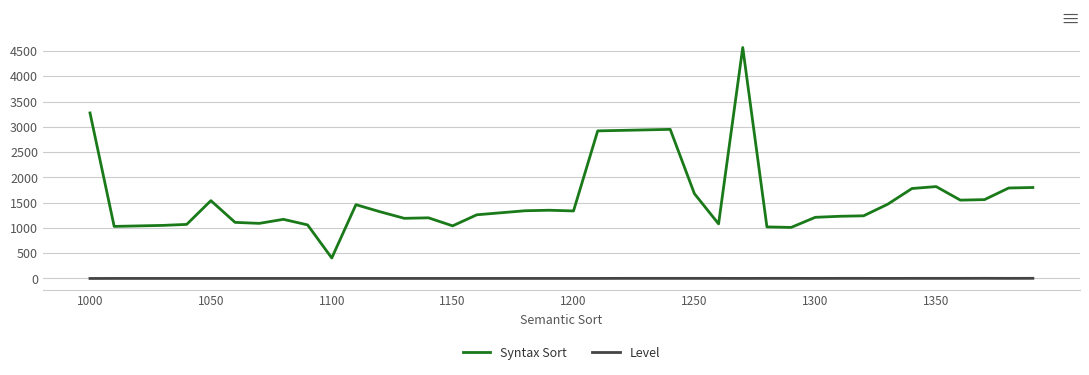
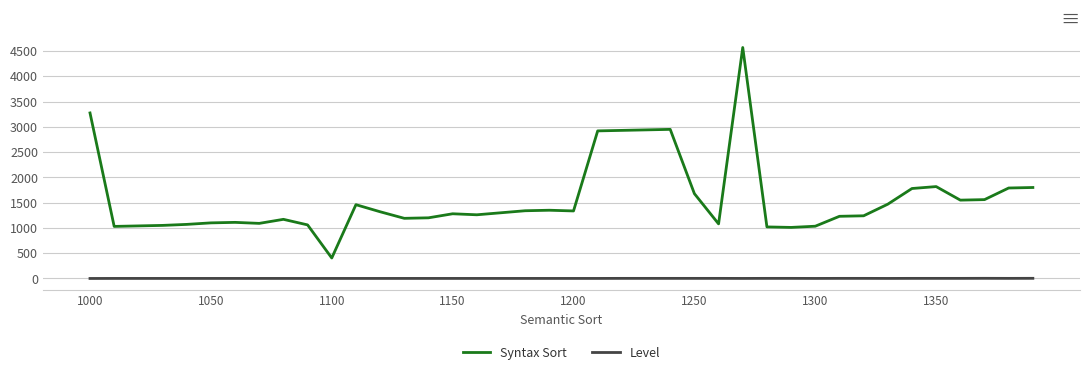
Syntax Sort, 1050: 1500 -> 1100
Syntax Sort, 1150: 1000 -> 1300
Syntax Sort, 1300: 1200 -> 1000
